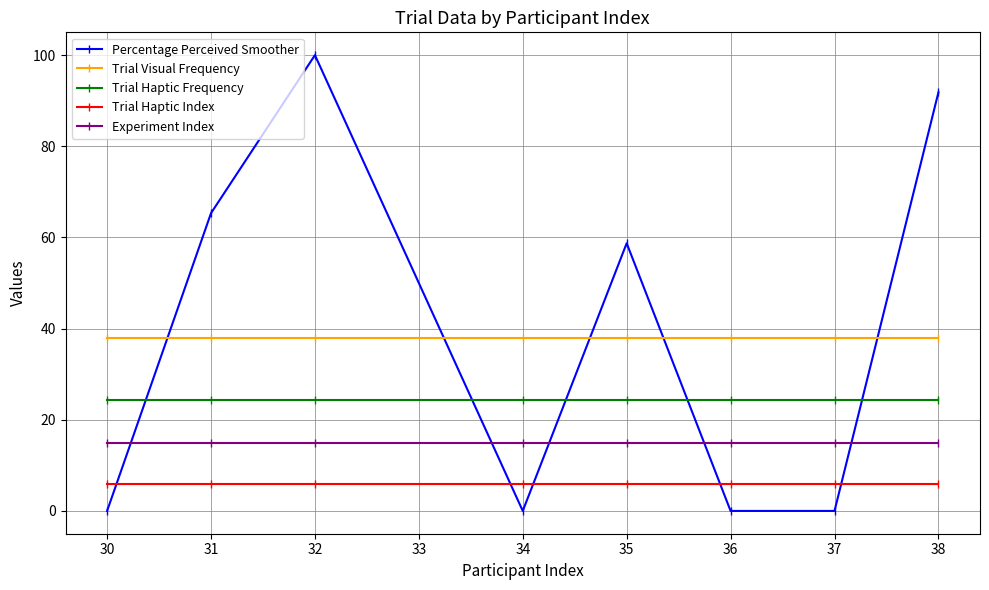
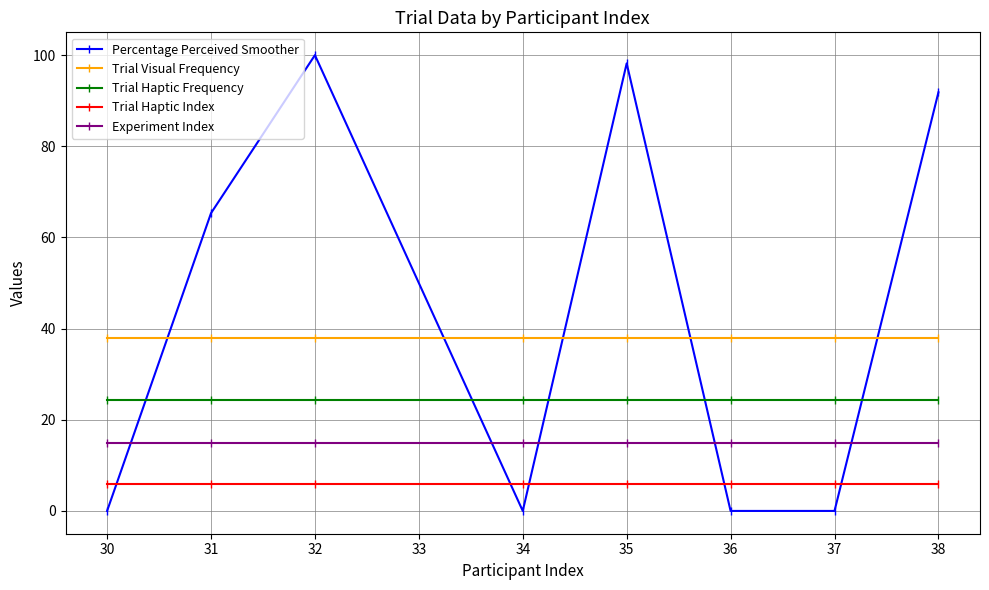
Percentage Perceived Smoother, 35: 59 -> 98
